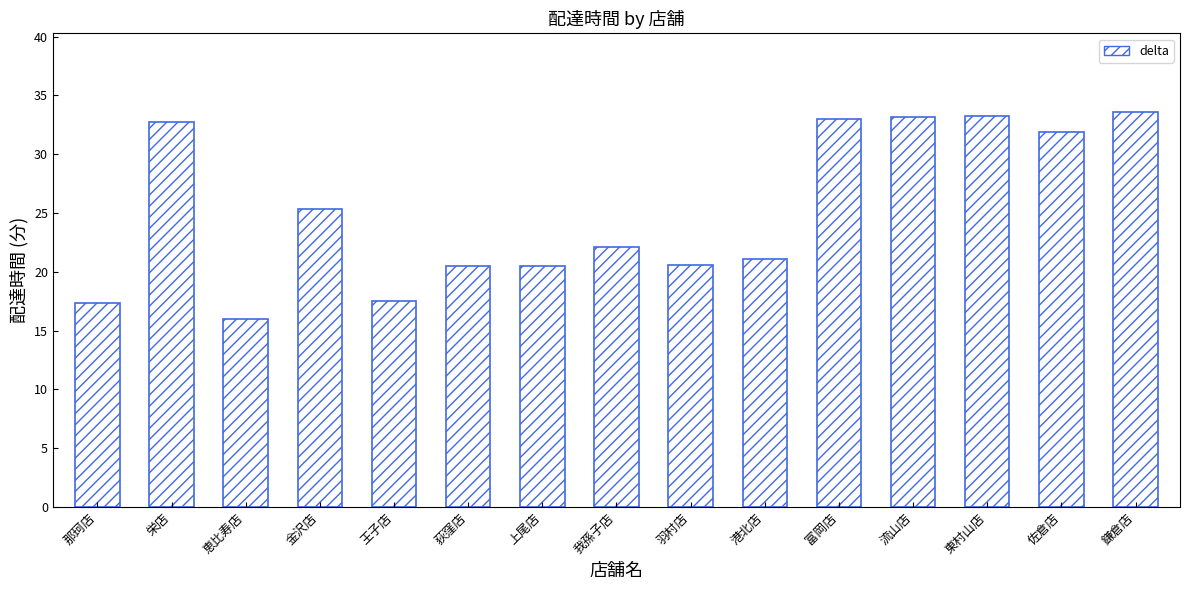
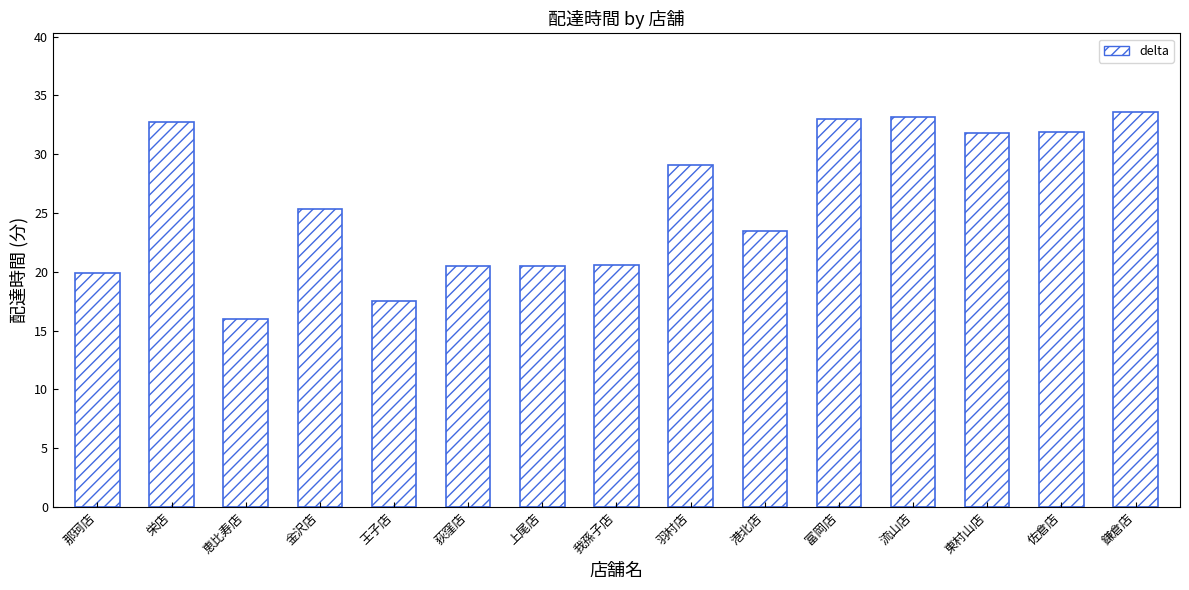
那珂店: 17.4 -> 19.9
我孫子店: 22.1 -> 20.6
羽村店: 20.6 -> 29.1
港北店: 21.1 -> 23.5
東村山店: 33.3 -> 31.8
